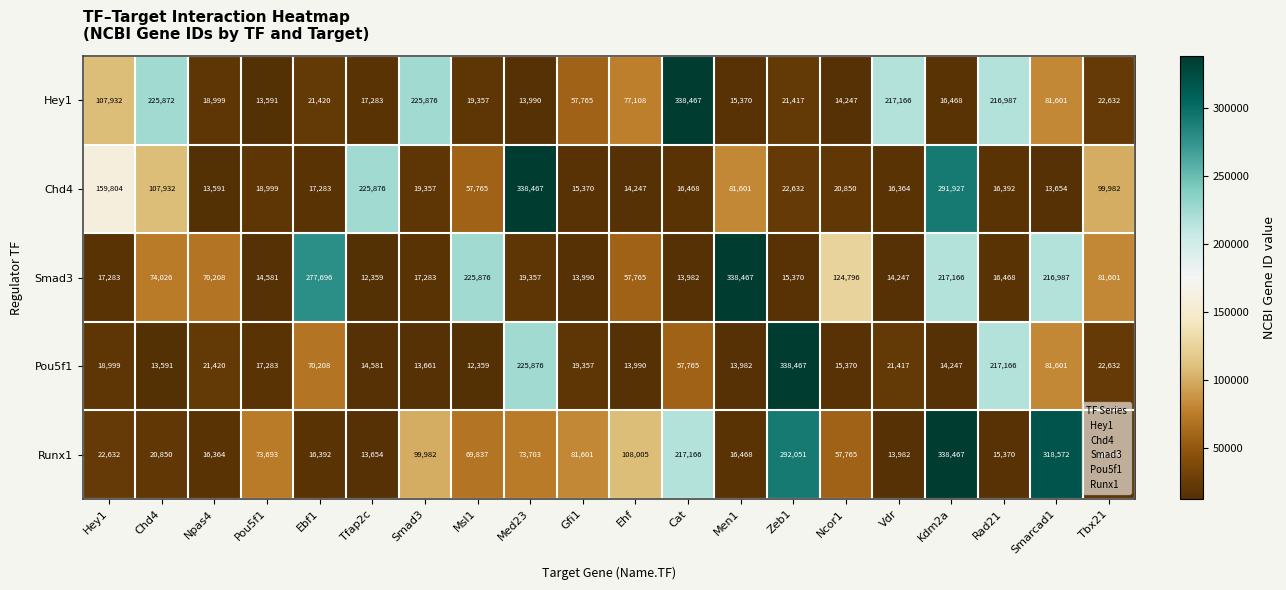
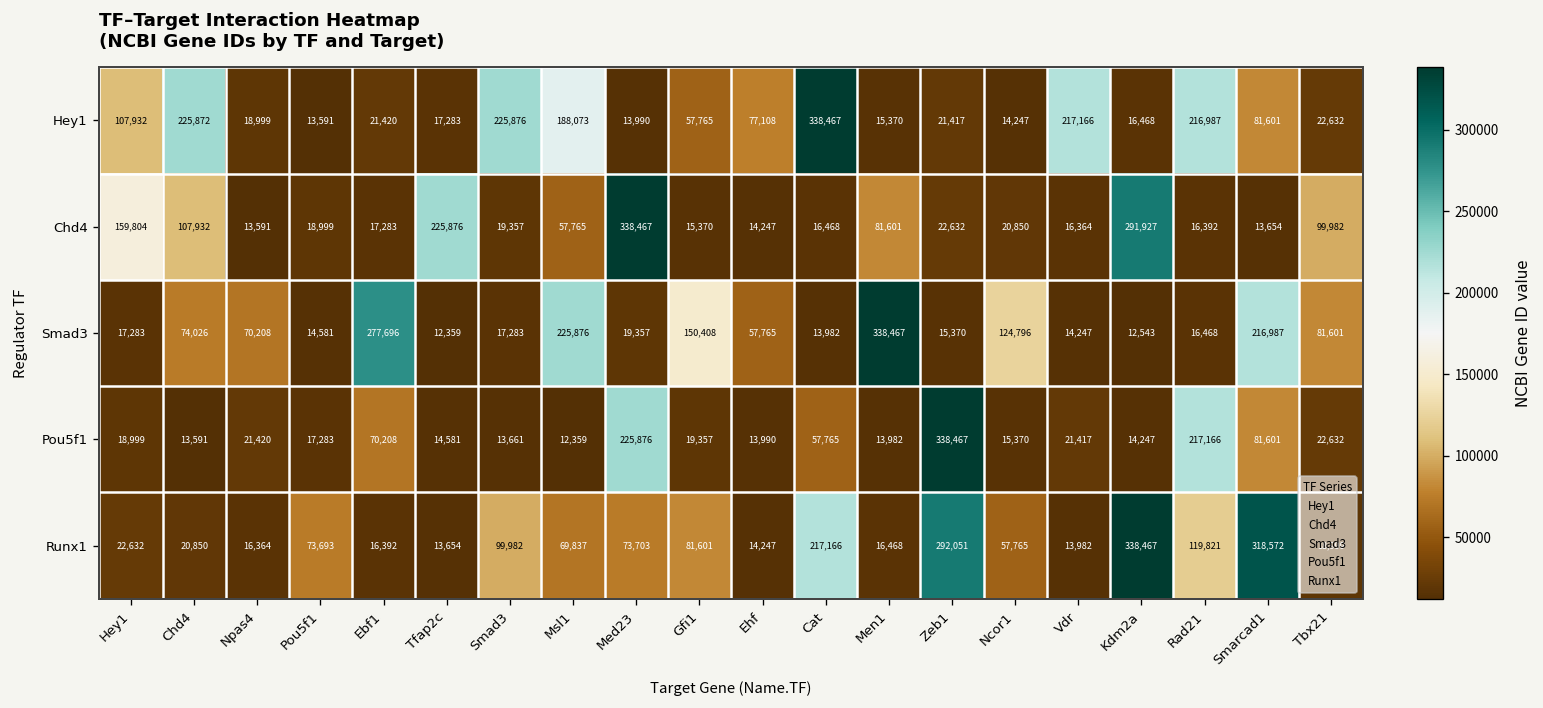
Hey1, Msl1: 19,357 -> 188,073
Smad3, Gfi1: 13,990 -> 150,408
Smad3, Kdm2a: 217,166 -> 12,543
Runx1, Ehf: 108,005 -> 14,247
Runx1, Rad21: 15,370 -> 119,821
